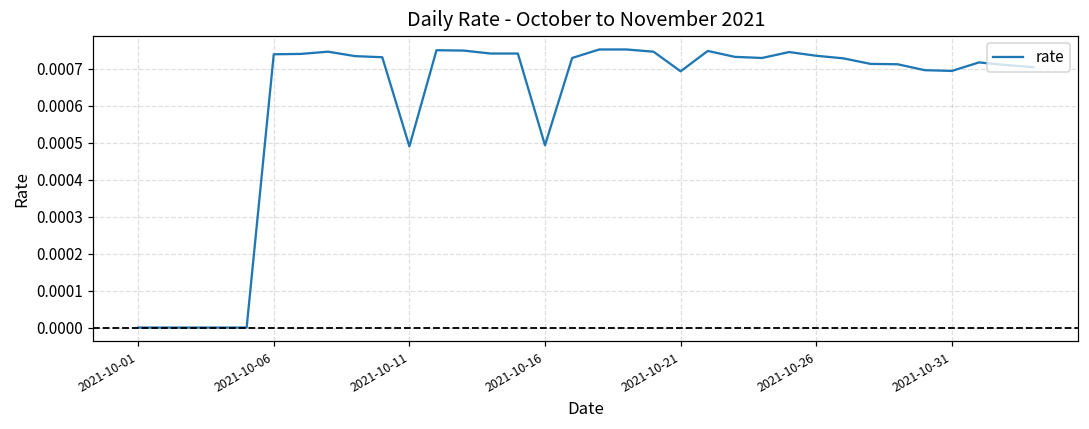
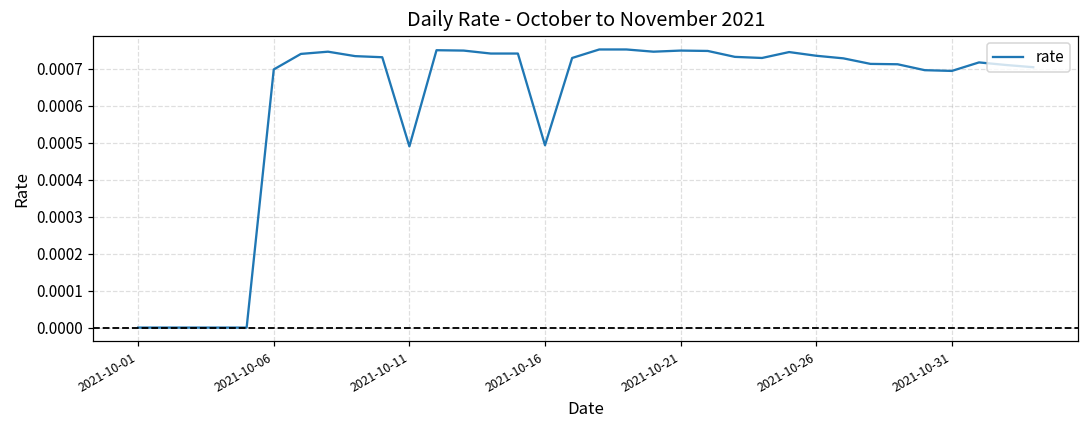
2021-10-06: 0.00074 -> 0.00070
2021-10-21: 0.00069 -> 0.00075
